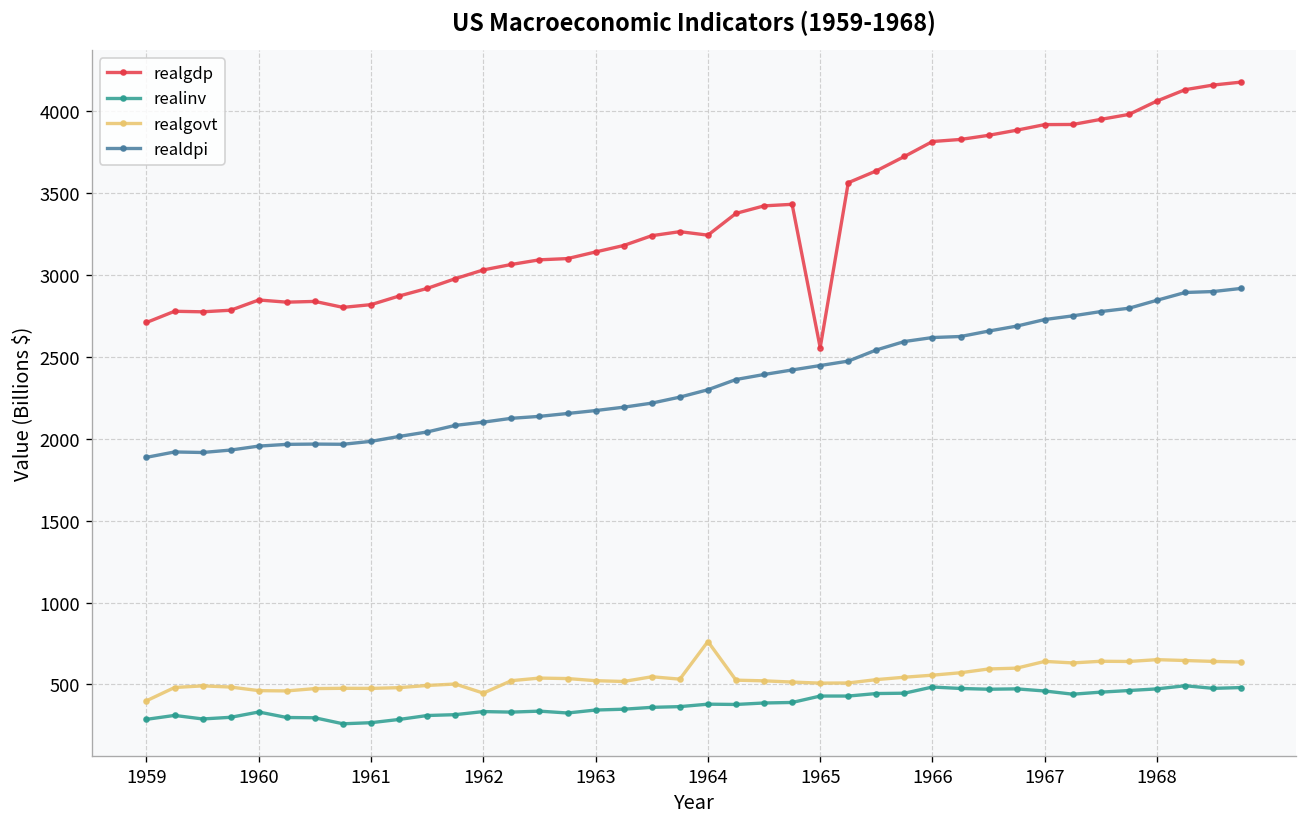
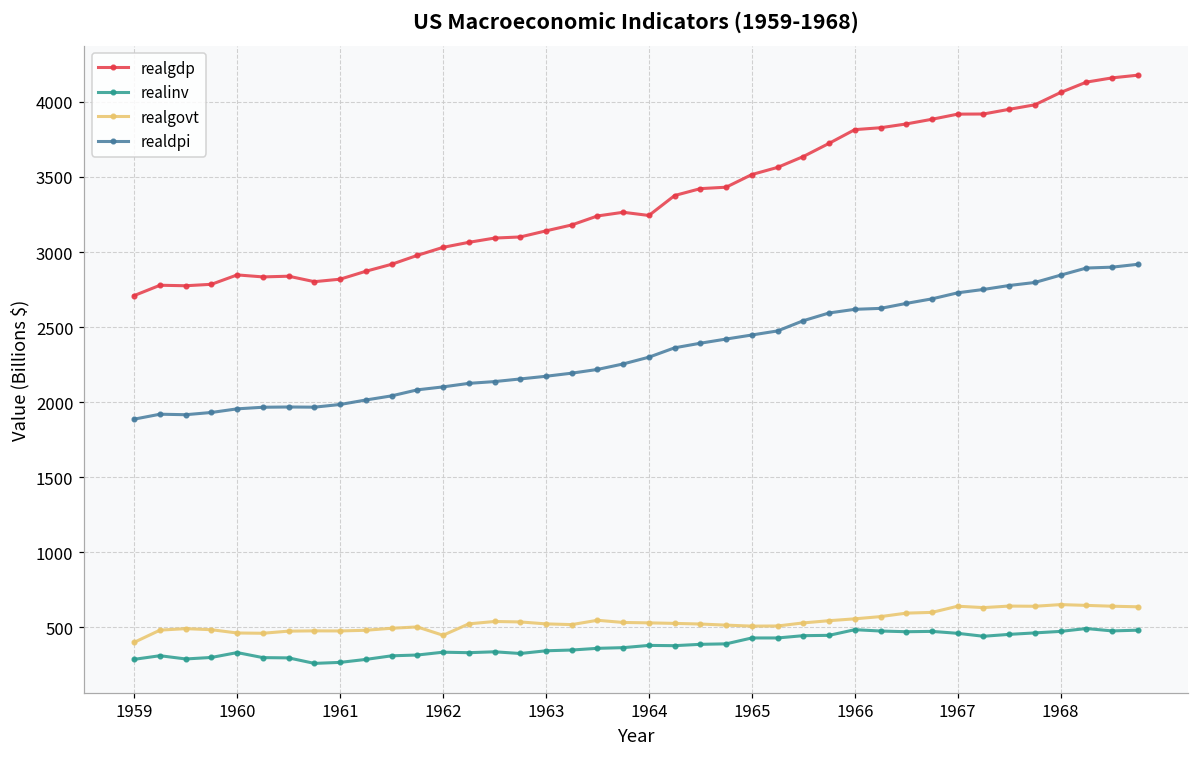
realgovt, 1964: 760 -> 530
realgdp, 1965: 2560 -> 3520
